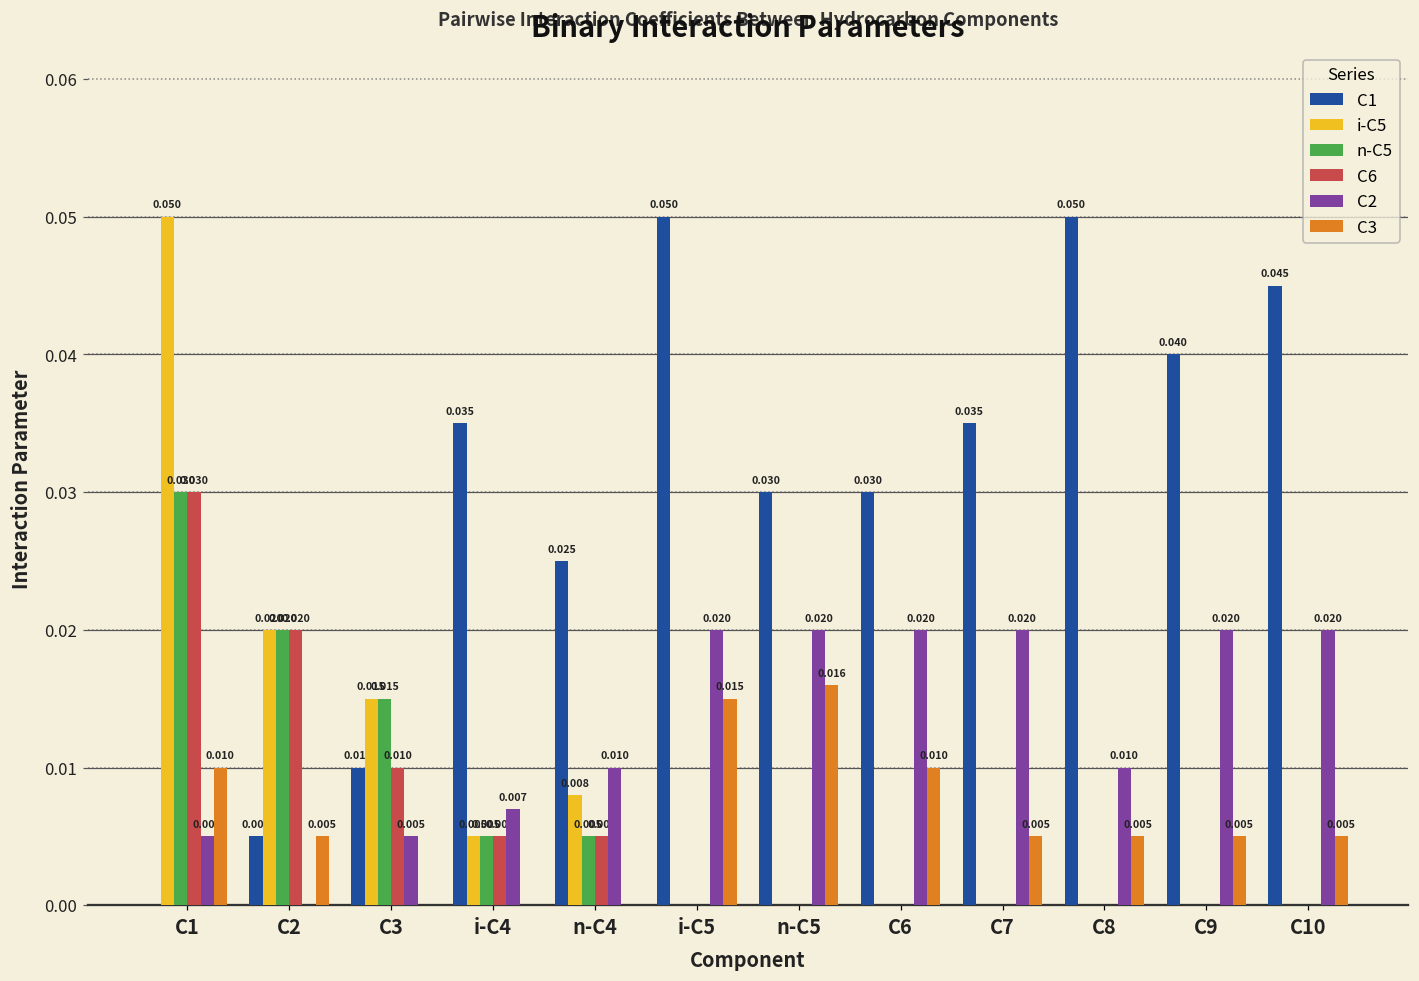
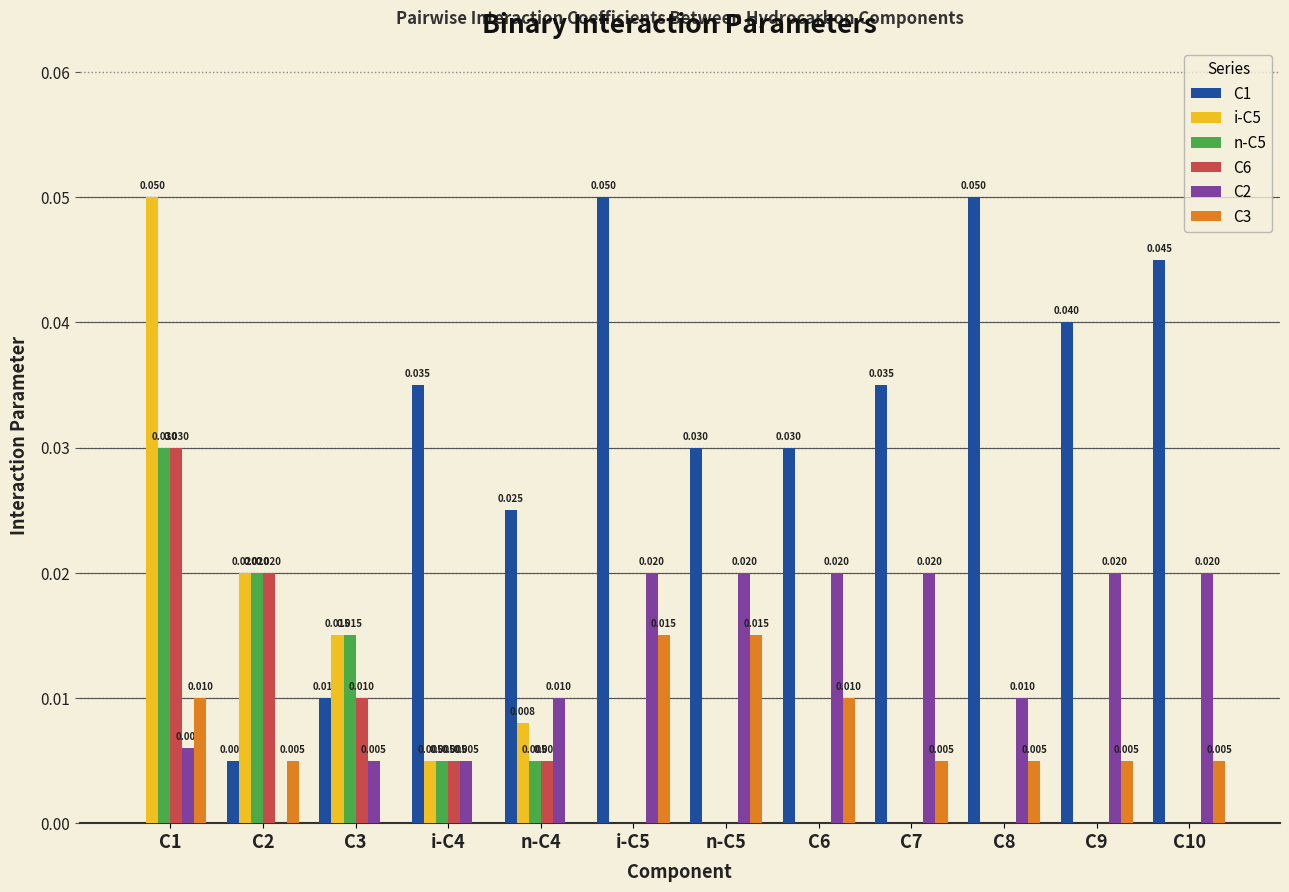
C2, C1: 0.005 -> 0.006
C2, i-C4: 0.007 -> 0.005
C3, n-C5: 0.016 -> 0.015
